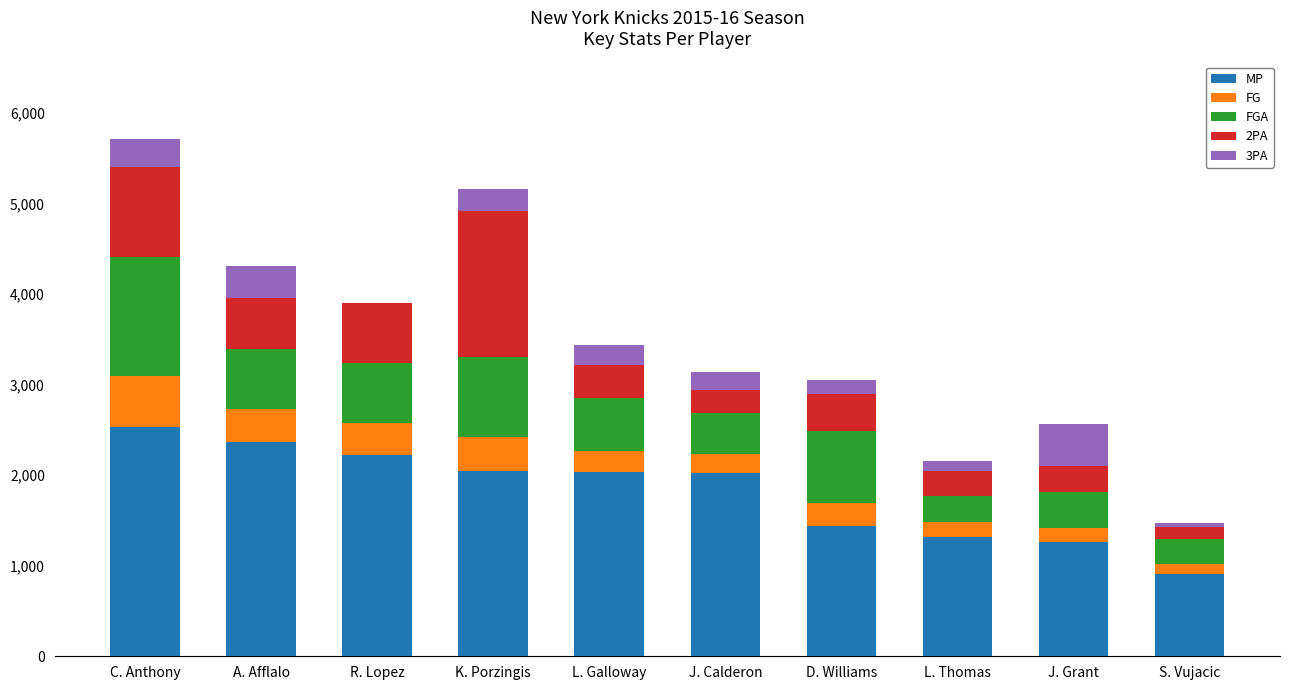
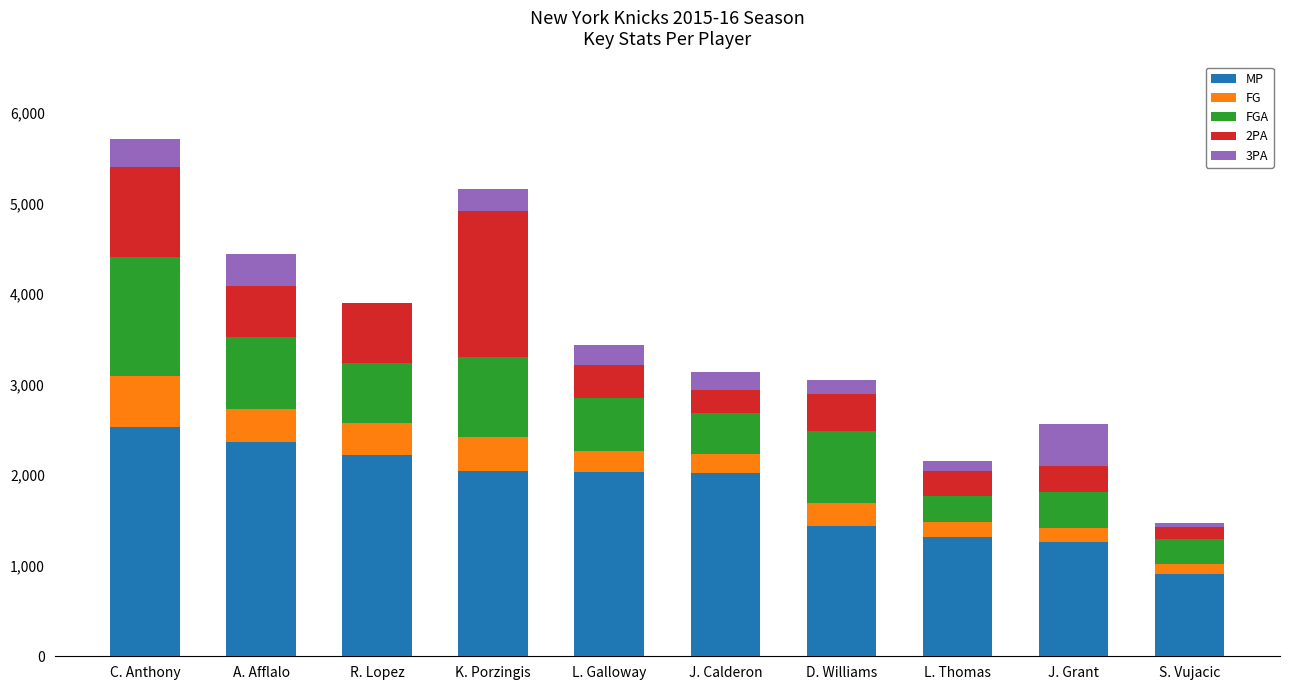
FGA, A. Afflalo: 700 -> 800
